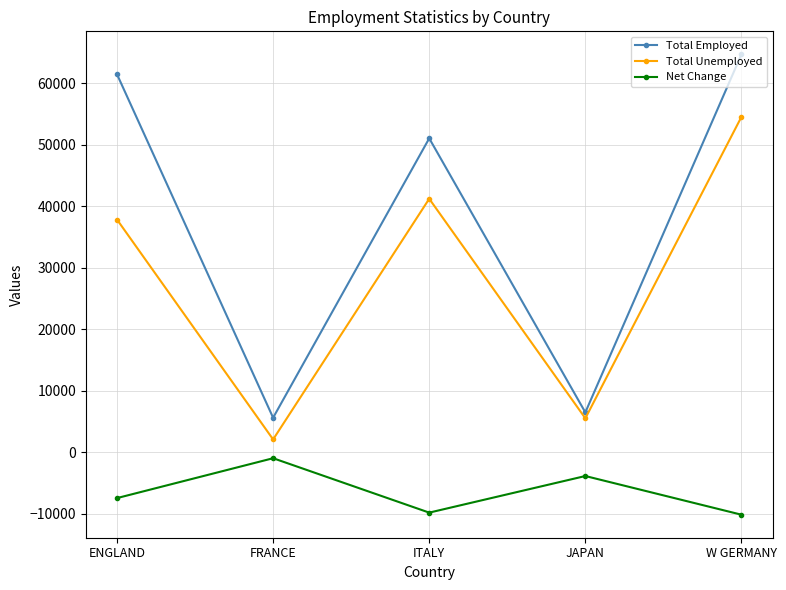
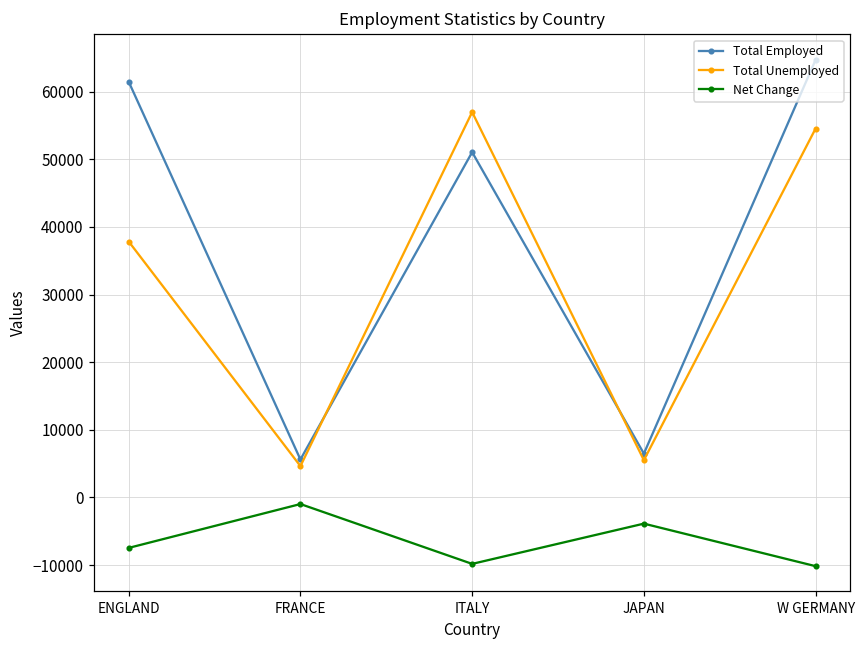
Total Unemployed, FRANCE: 2000 -> 5000
Total Unemployed, ITALY: 41000 -> 57000
